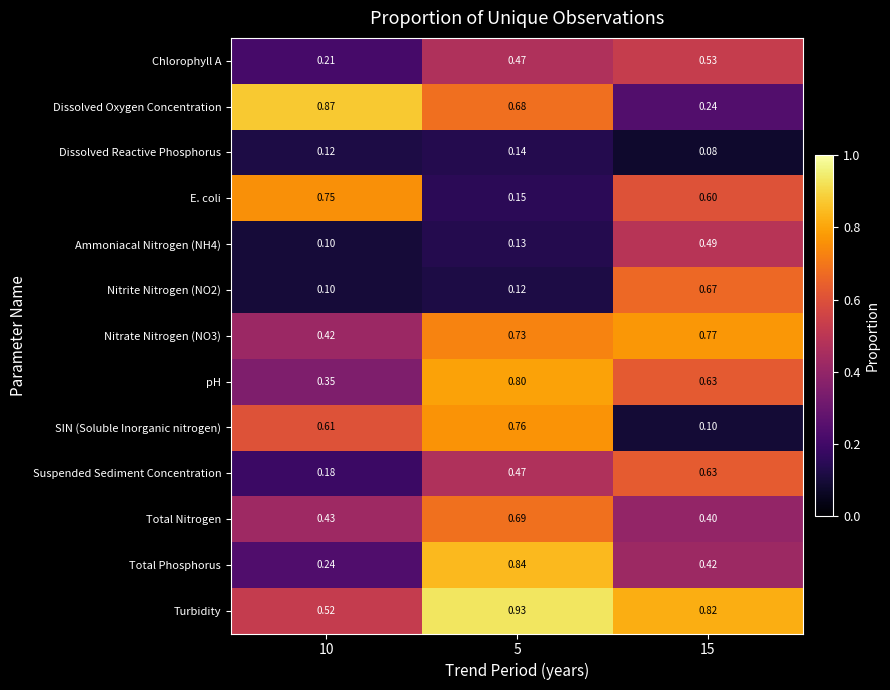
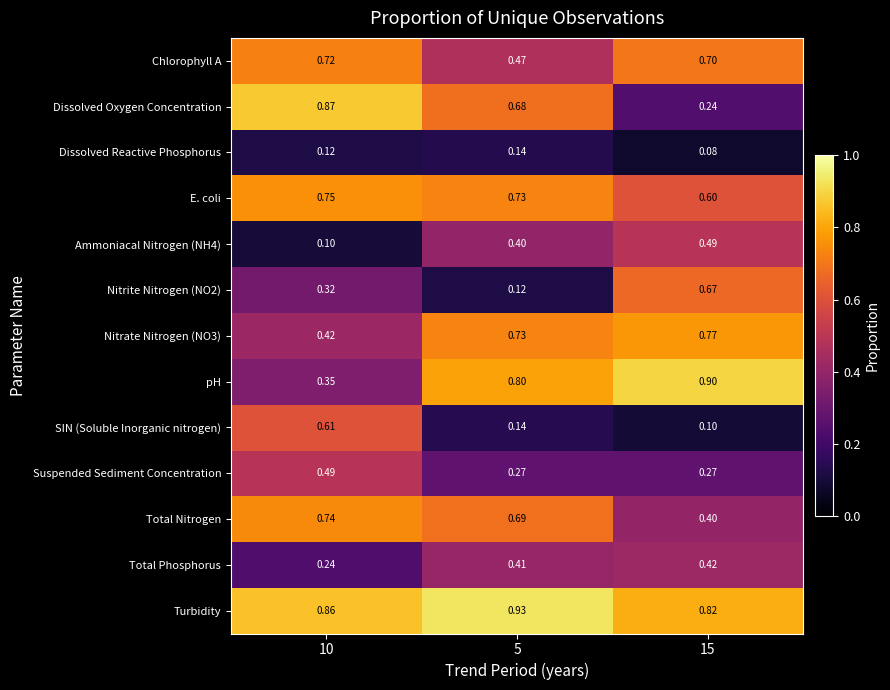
Chlorophyll A, 10: 0.21 -> 0.72
Chlorophyll A, 15: 0.53 -> 0.70
E. coli, 5: 0.15 -> 0.73
Ammoniacal Nitrogen (NH4), 5: 0.13 -> 0.40
Nitrite Nitrogen (NO2), 10: 0.10 -> 0.32
pH, 15: 0.63 -> 0.90
SIN (Soluble Inorganic nitrogen), 5: 0.76 -> 0.14
Suspended Sediment Concentration, 10: 0.18 -> 0.49
Suspended Sediment Concentration, 5: 0.47 -> 0.27
Suspended Sediment Concentration, 15: 0.63 -> 0.27
Total Nitrogen, 10: 0.43 -> 0.74
Total Phosphorus, 5: 0.84 -> 0.41
Turbidity, 10: 0.52 -> 0.86
